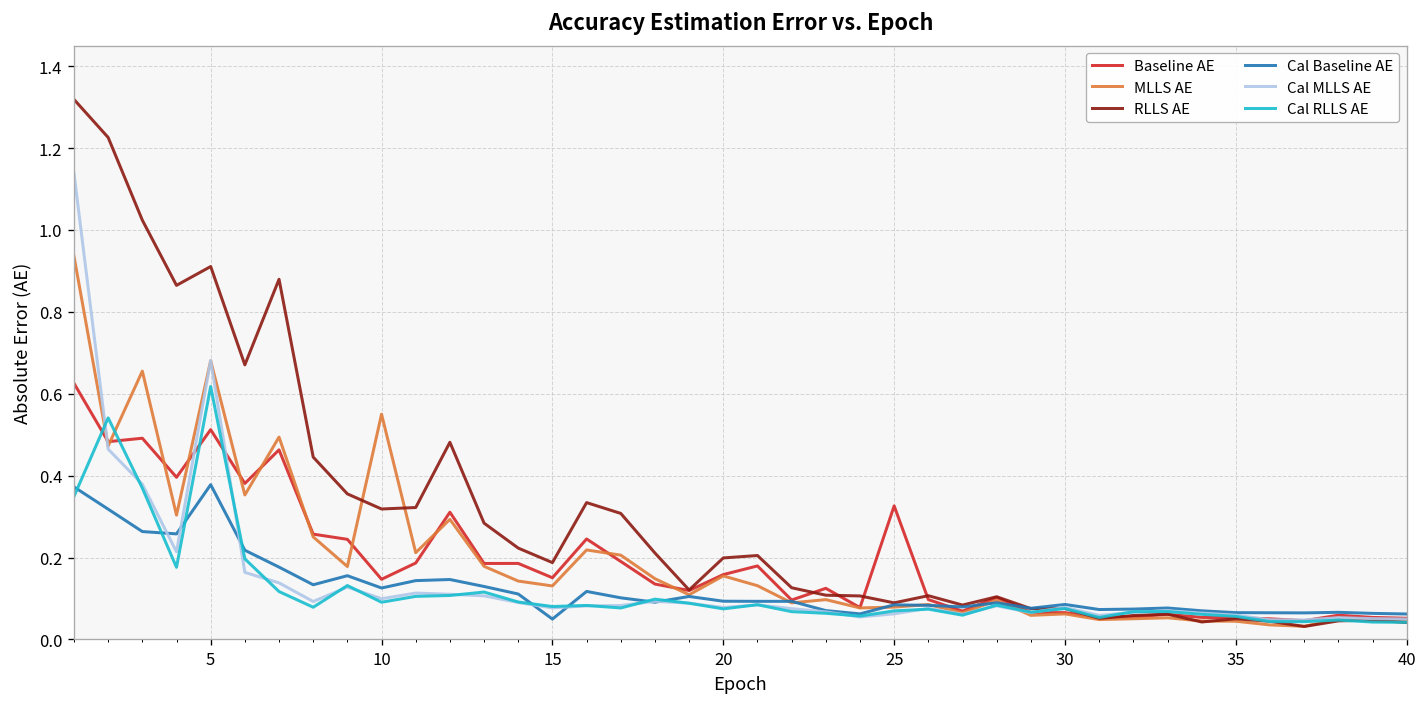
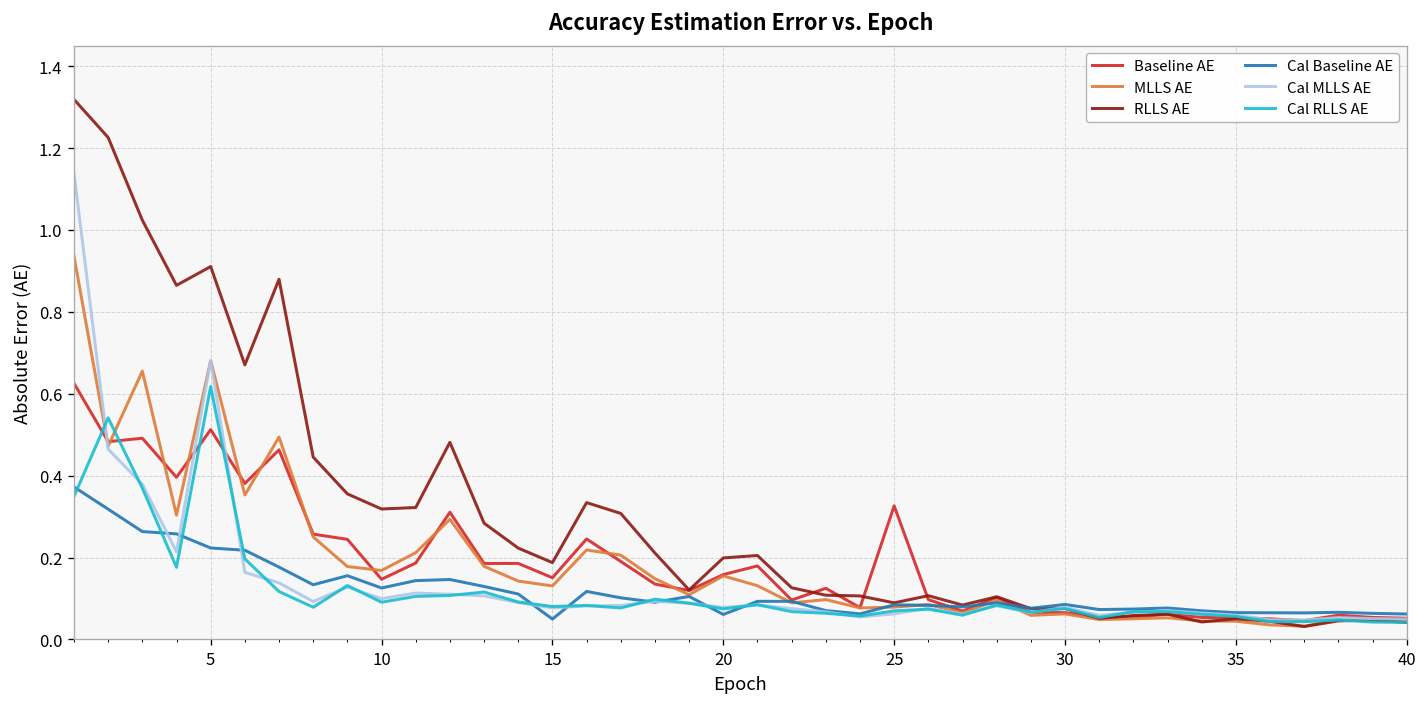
Cal Baseline AE, 5: 0.38 -> 0.22
MLLS AE, 10: 0.55 -> 0.17
Cal Baseline AE, 20: 0.09 -> 0.06
